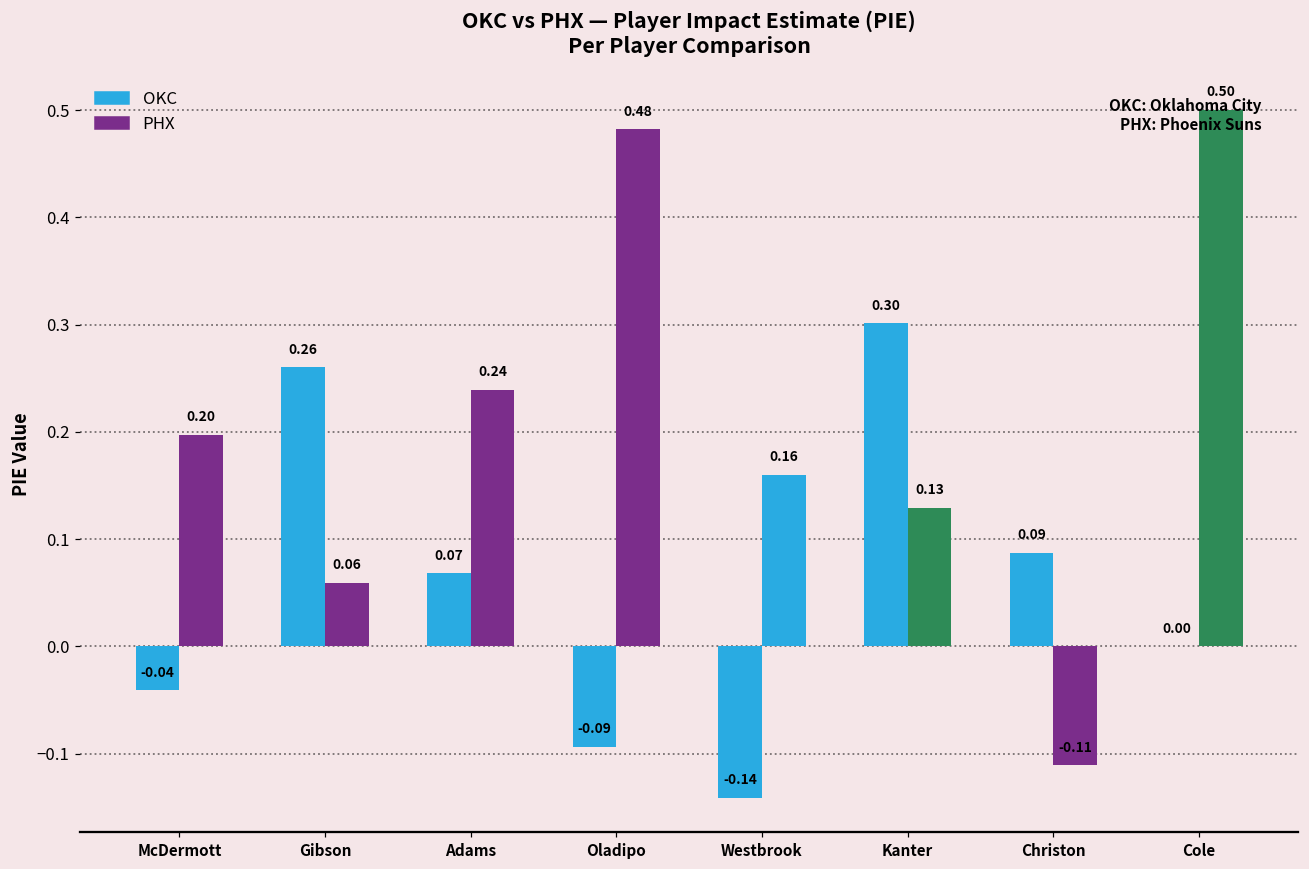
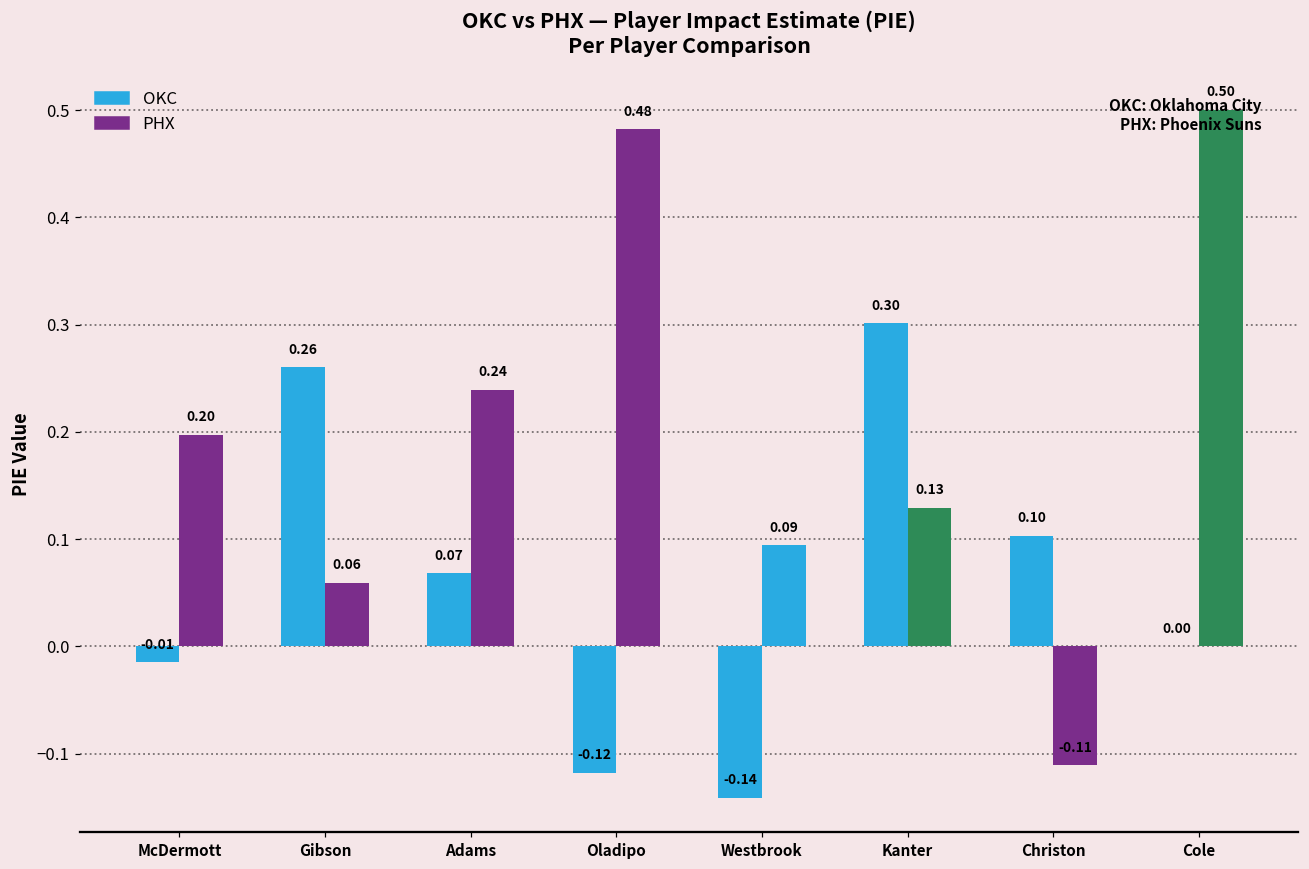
OKC, McDermott: -0.04 -> -0.01
OKC, Oladipo: -0.09 -> -0.12
PHX, Westbrook: 0.16 -> 0.09
OKC, Christon: 0.09 -> 0.10
